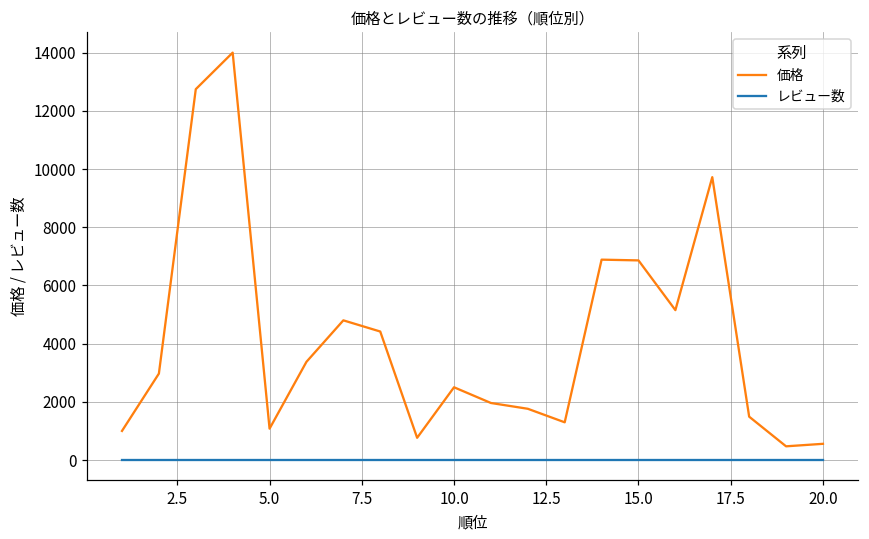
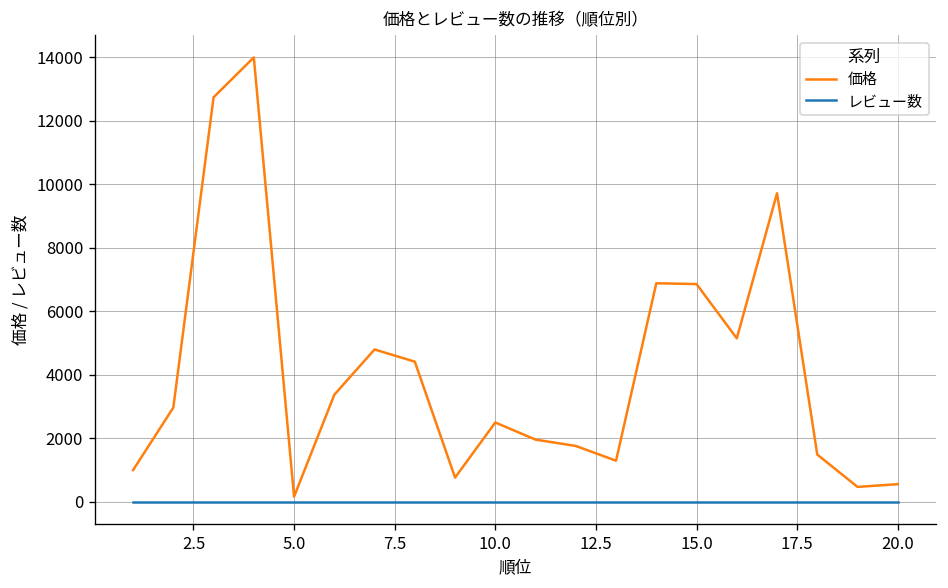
価格, 5.0: 1100 -> 200
